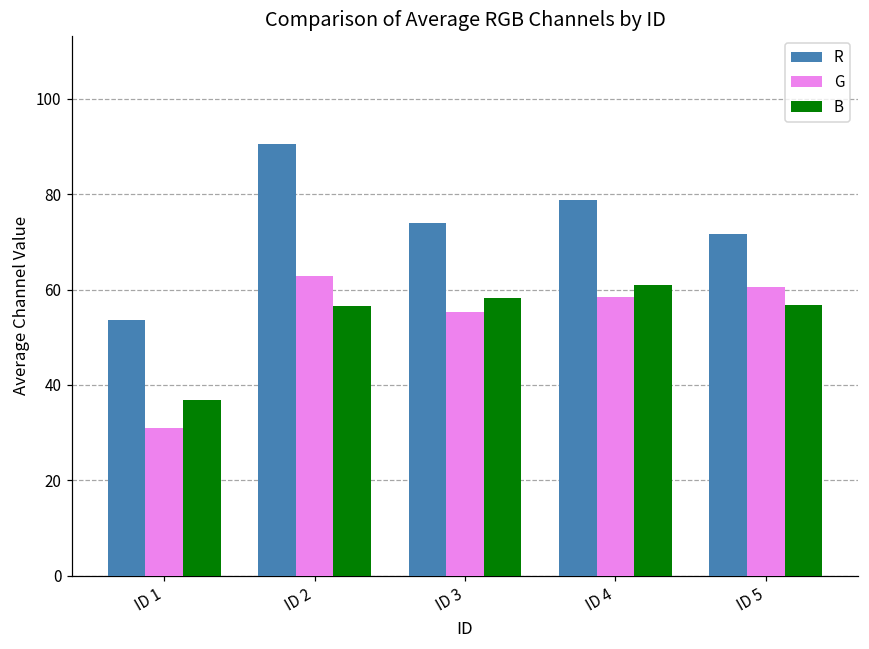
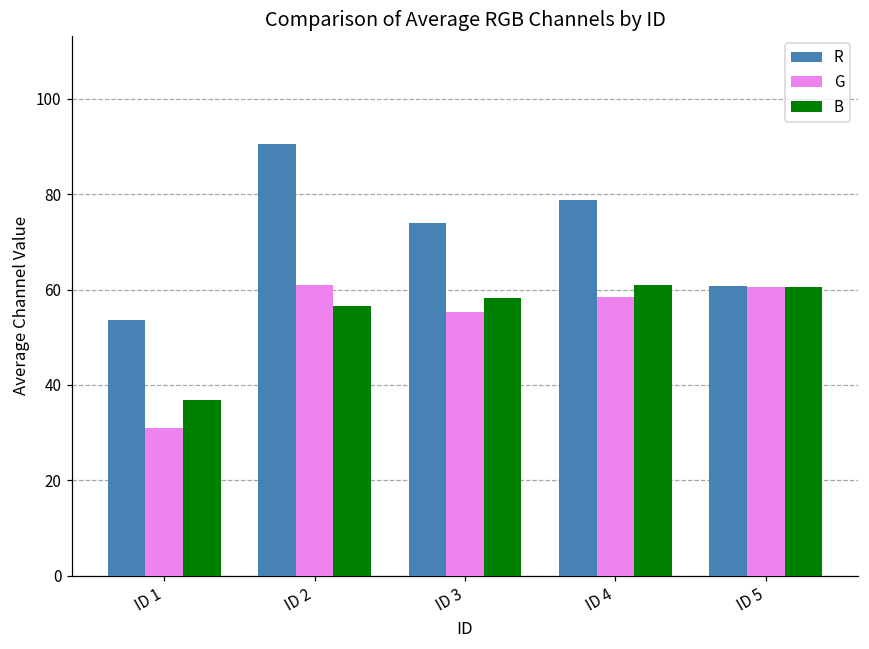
G, ID 2: 63 -> 61
R, ID 5: 72 -> 61
B, ID 5: 57 -> 61
